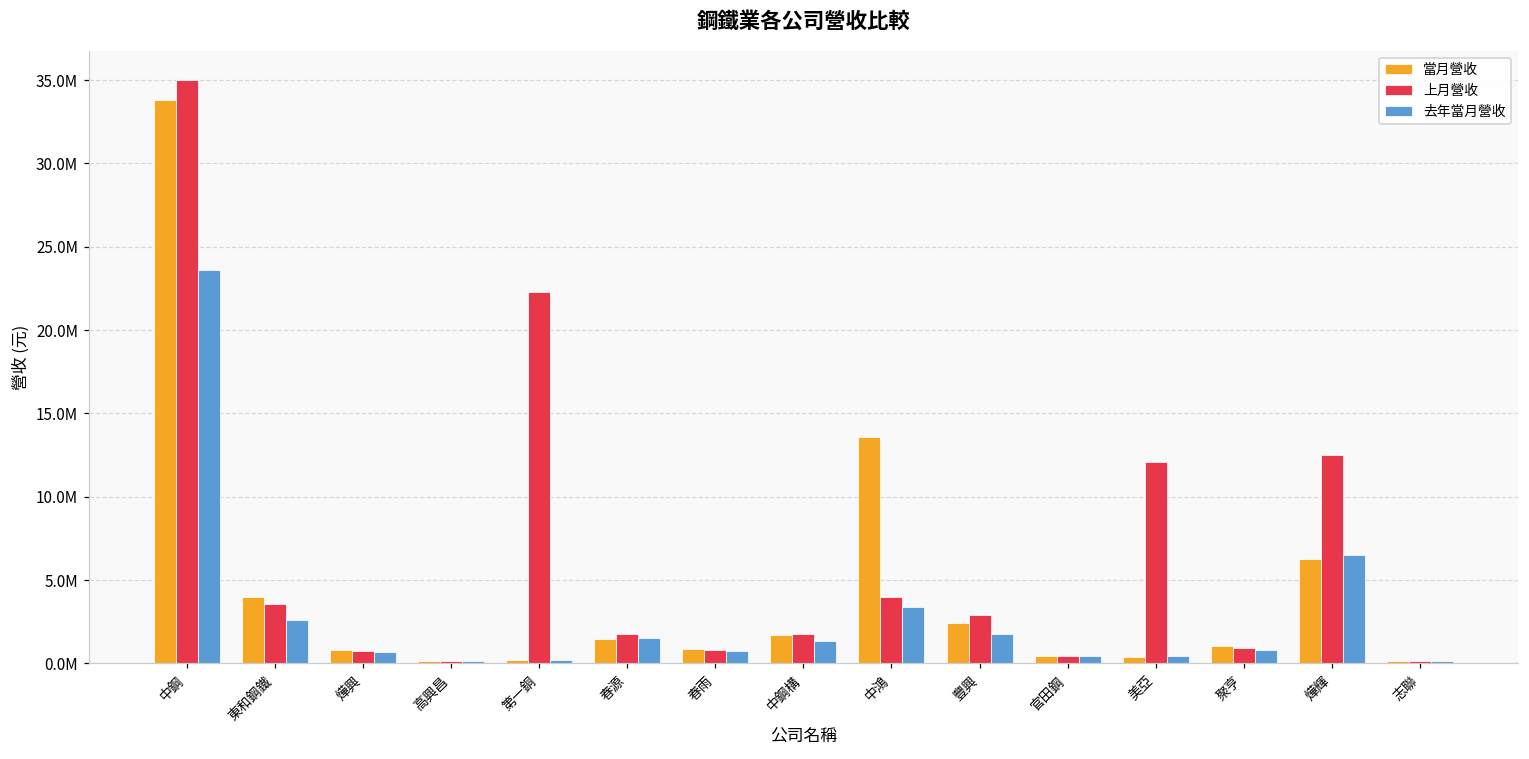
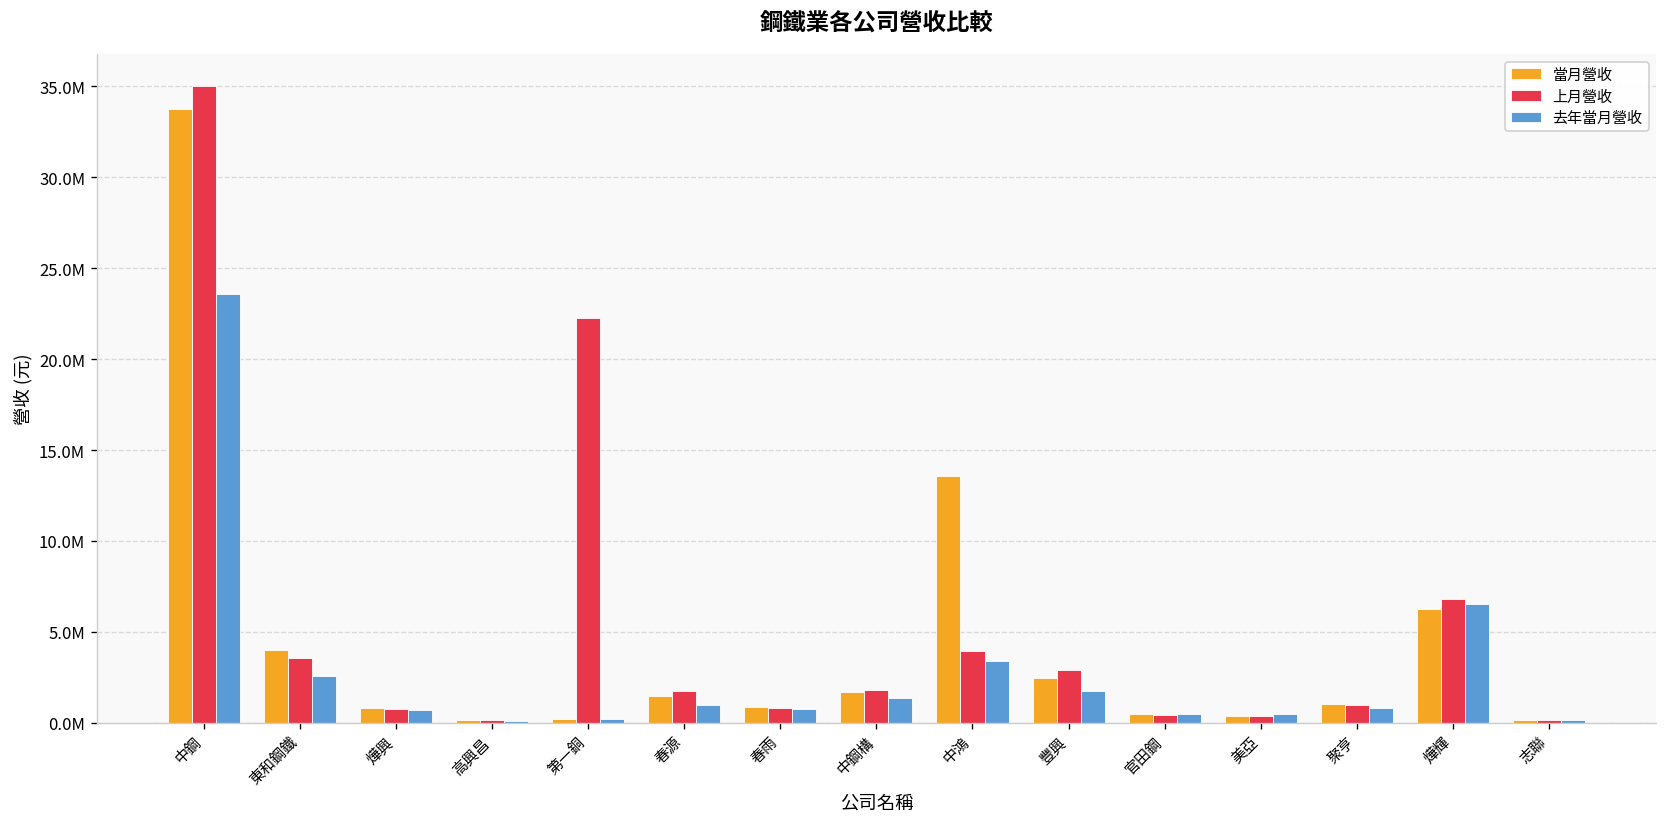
去年當月營收, 春源: 1500000 -> 1000000
上月營收, 美亞: 12100000 -> 400000
上月營收, 燁輝: 12500000 -> 6800000
